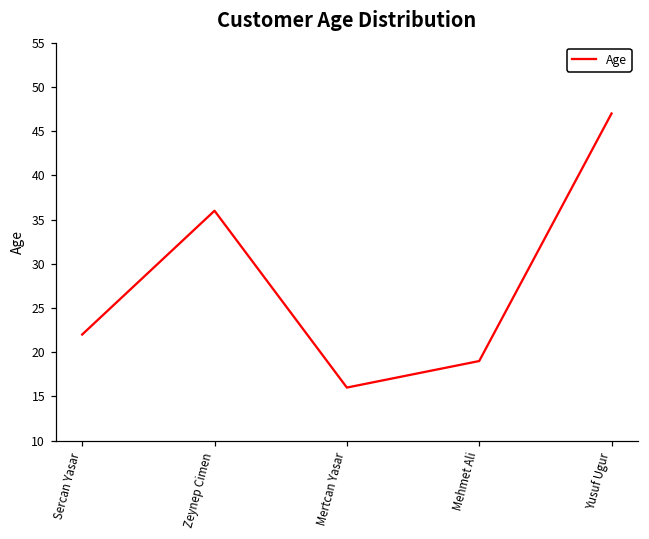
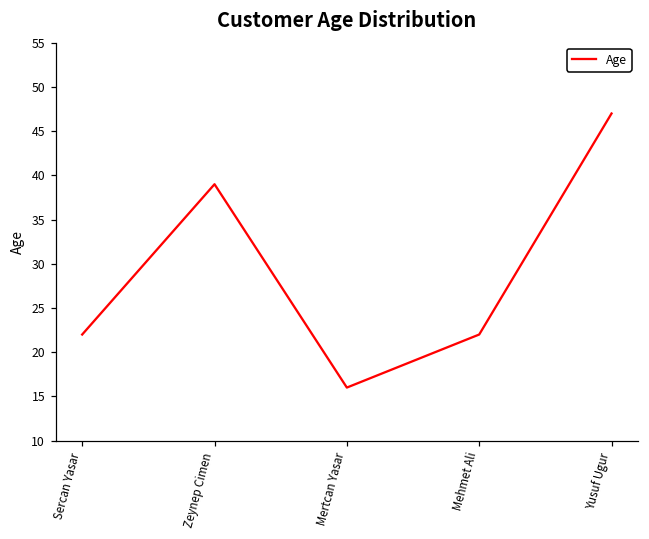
Zeynep Cimen: 36 -> 39
Mehmet Ali: 19 -> 22
